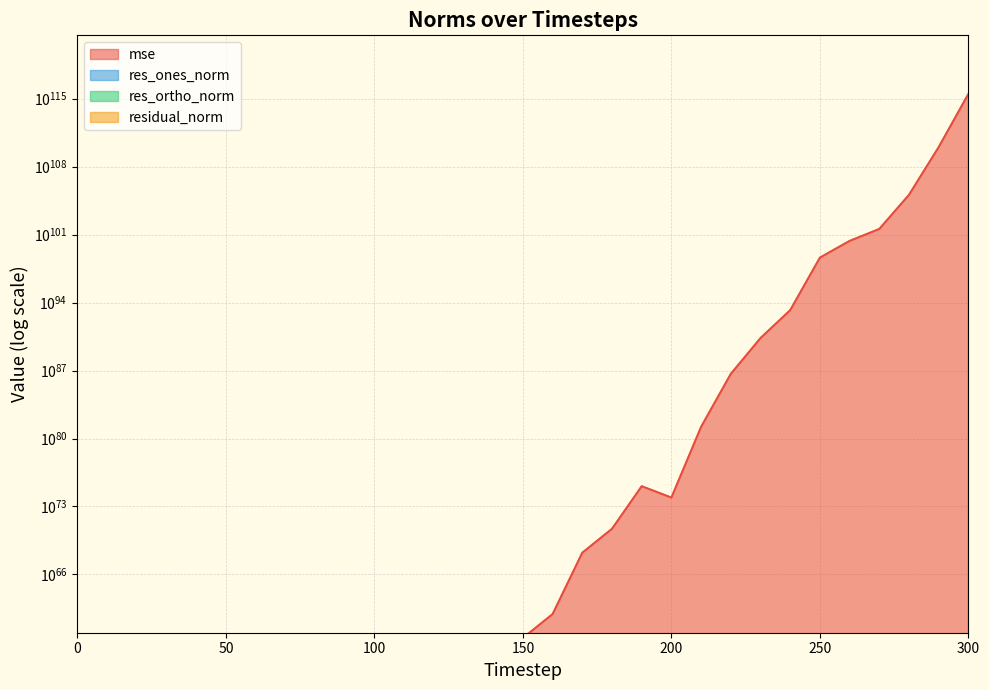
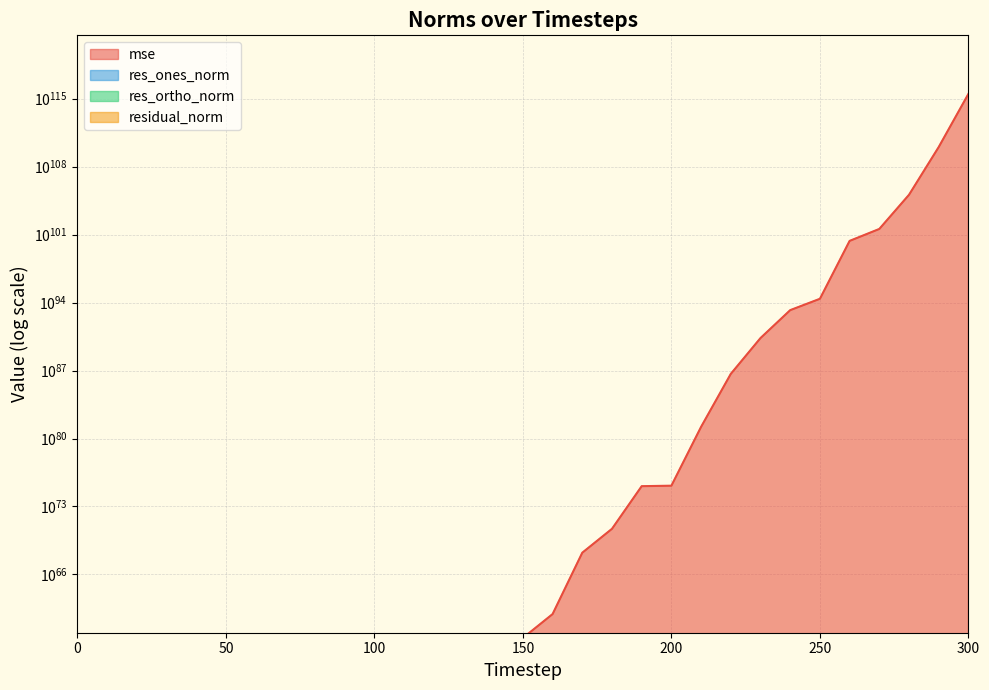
mse, 200: 100000000000000000000000000000000000000000000000000000000000000000000000000 -> 1000000000000000000000000000000000000000000000000000000000000000000000000000
mse, 250: 0 -> 20000000000000000000000000000000000000000000000000000000000000000000000000000000000000000000000
